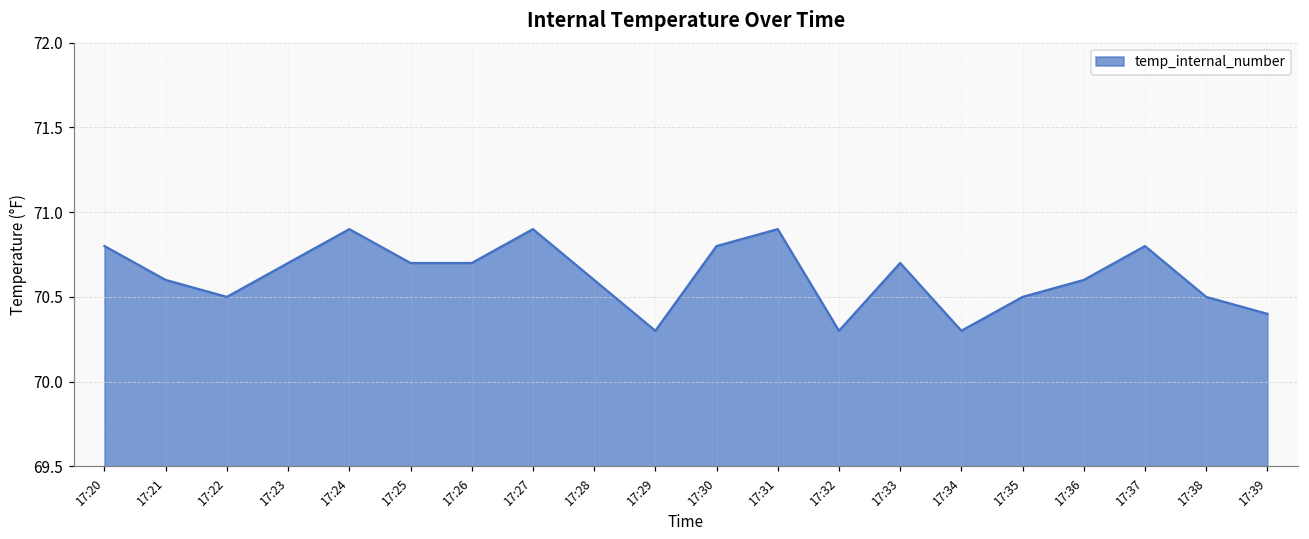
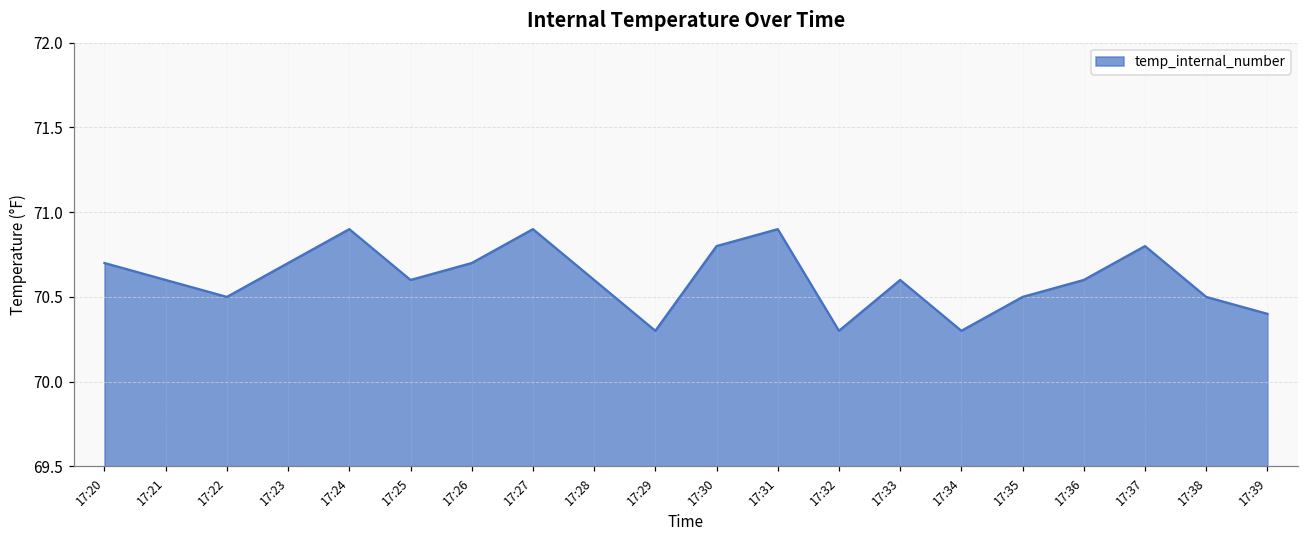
17:20: 70.8 -> 70.7
17:25: 70.7 -> 70.6
17:33: 70.7 -> 70.6
